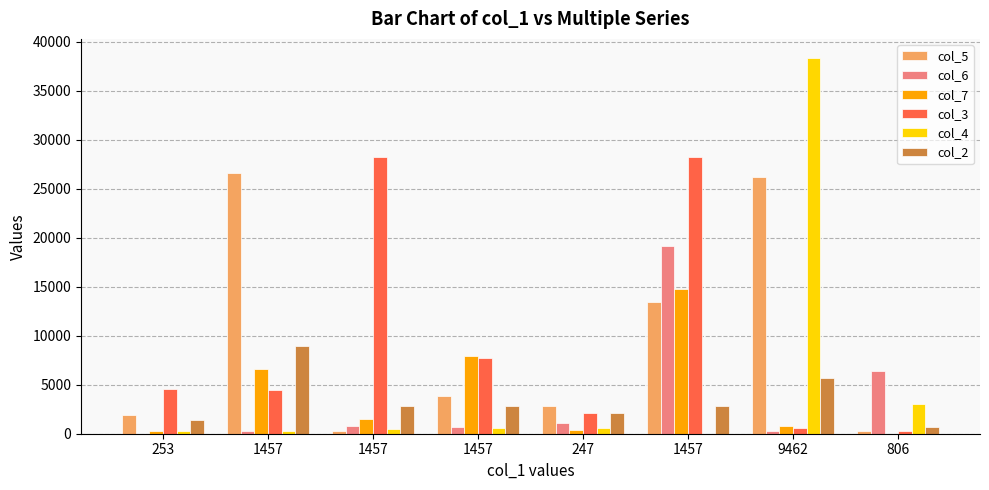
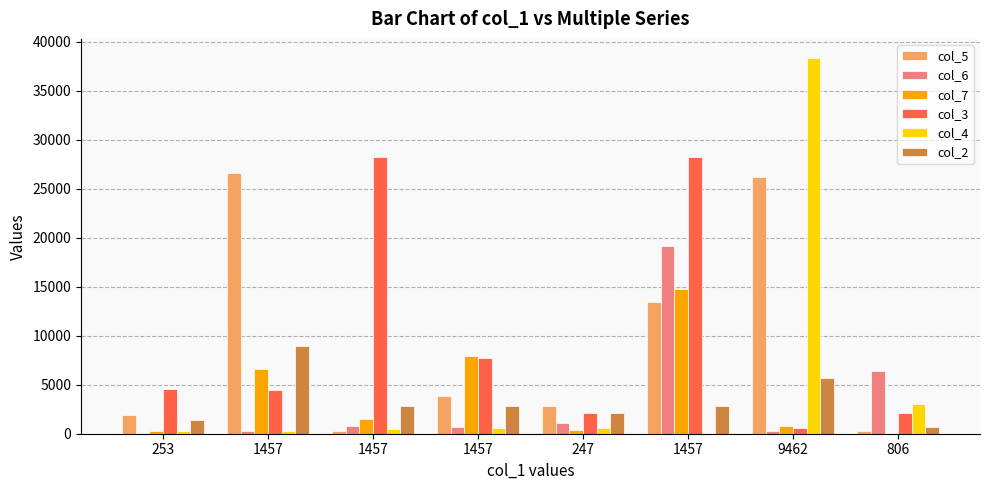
col_3, 806: 0 -> 2000
